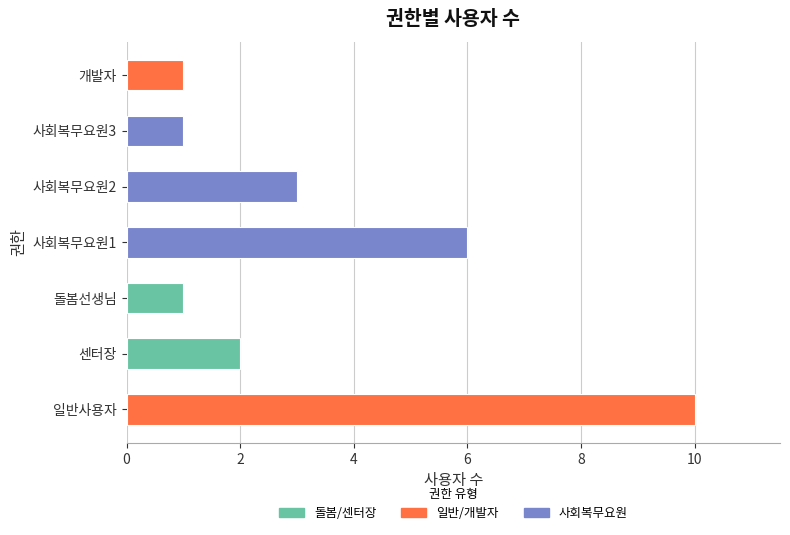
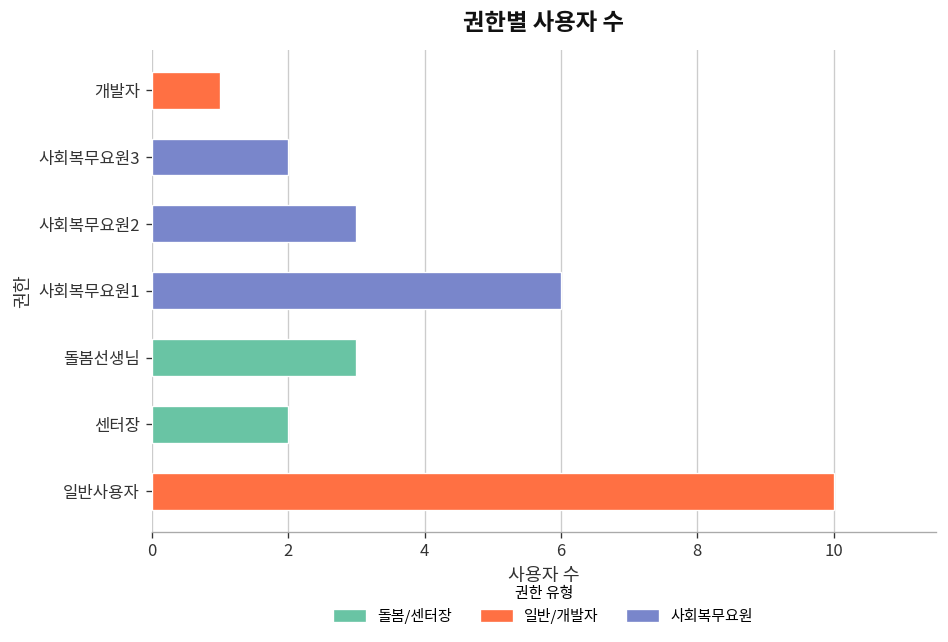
사회복무요원3: 1 -> 2
돌봄선생님: 1 -> 3
